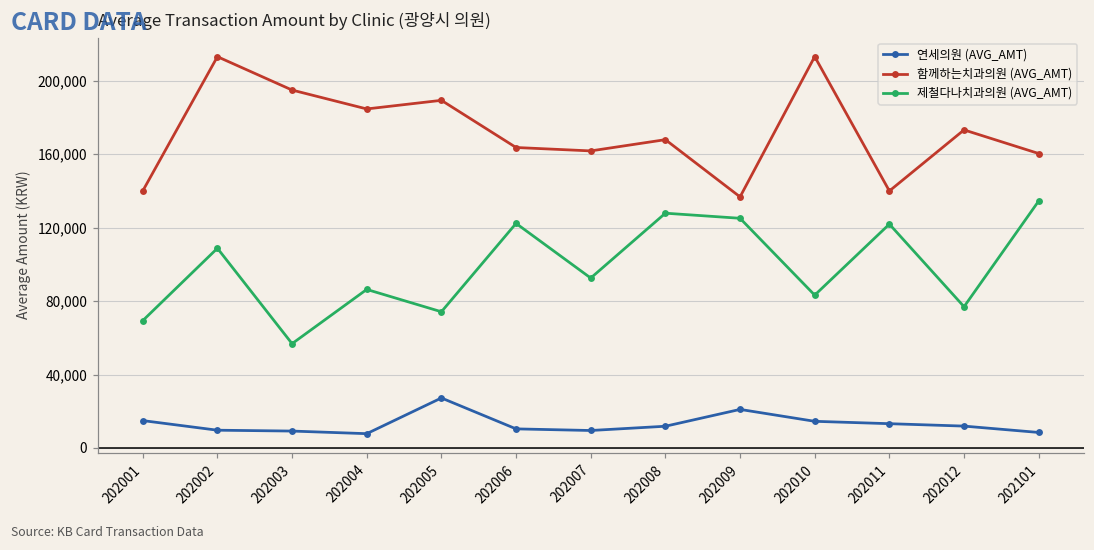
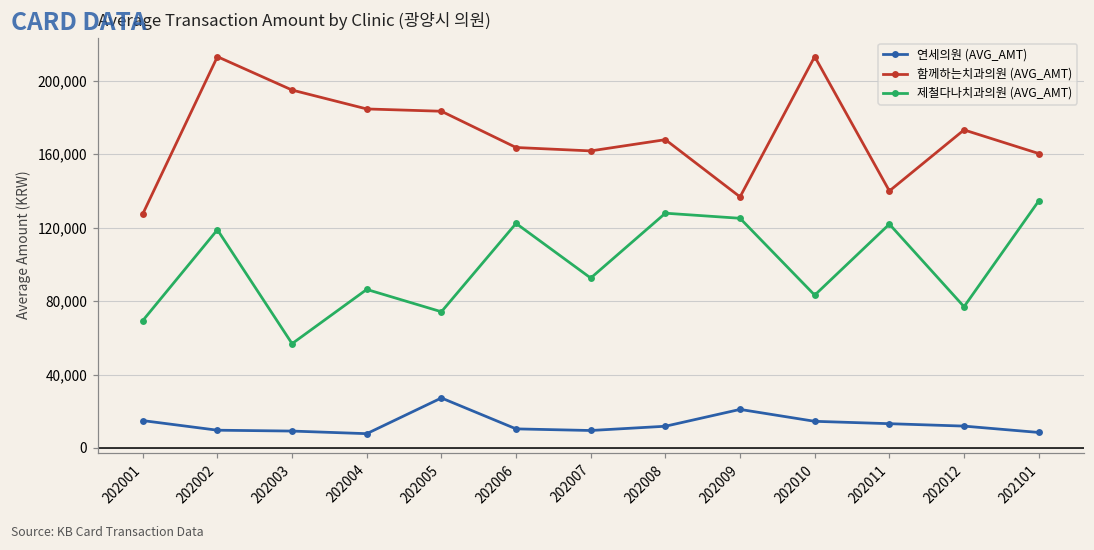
함께하는치과의원 (AVG_AMT), 202001: 140,000 -> 127,000
제철다나치과의원 (AVG_AMT), 202002: 109,000 -> 119,000
함께하는치과의원 (AVG_AMT), 202005: 189,000 -> 183,000
